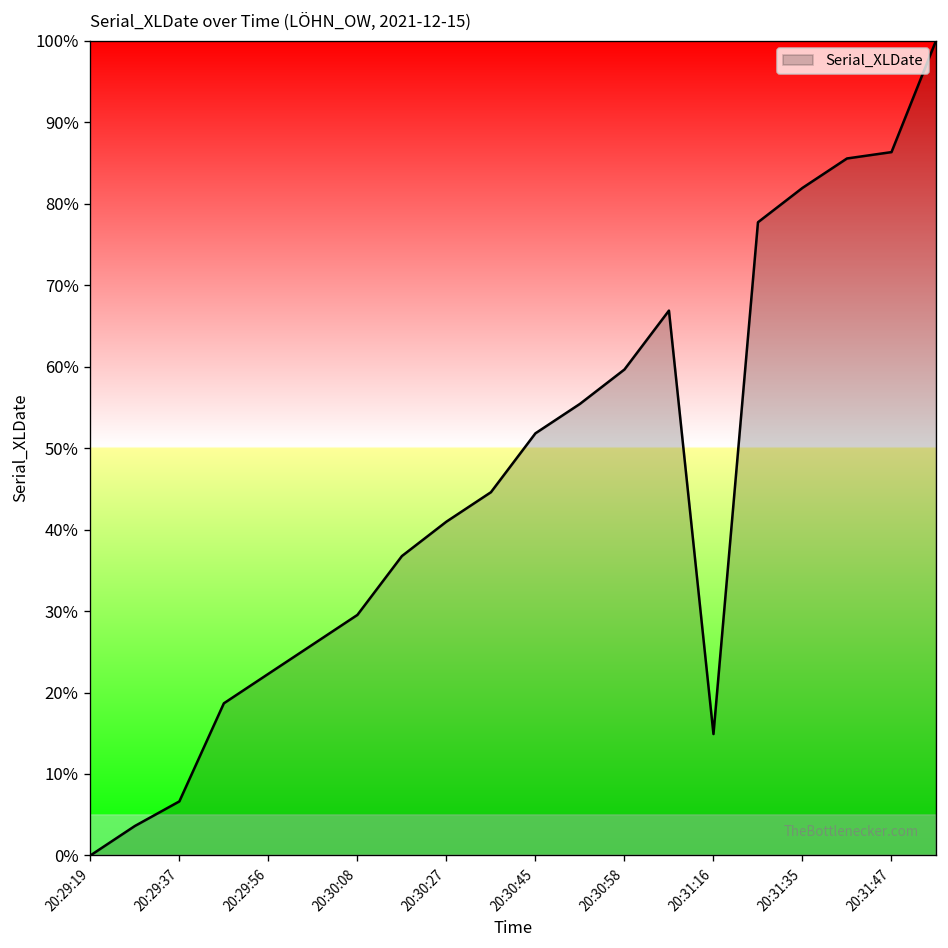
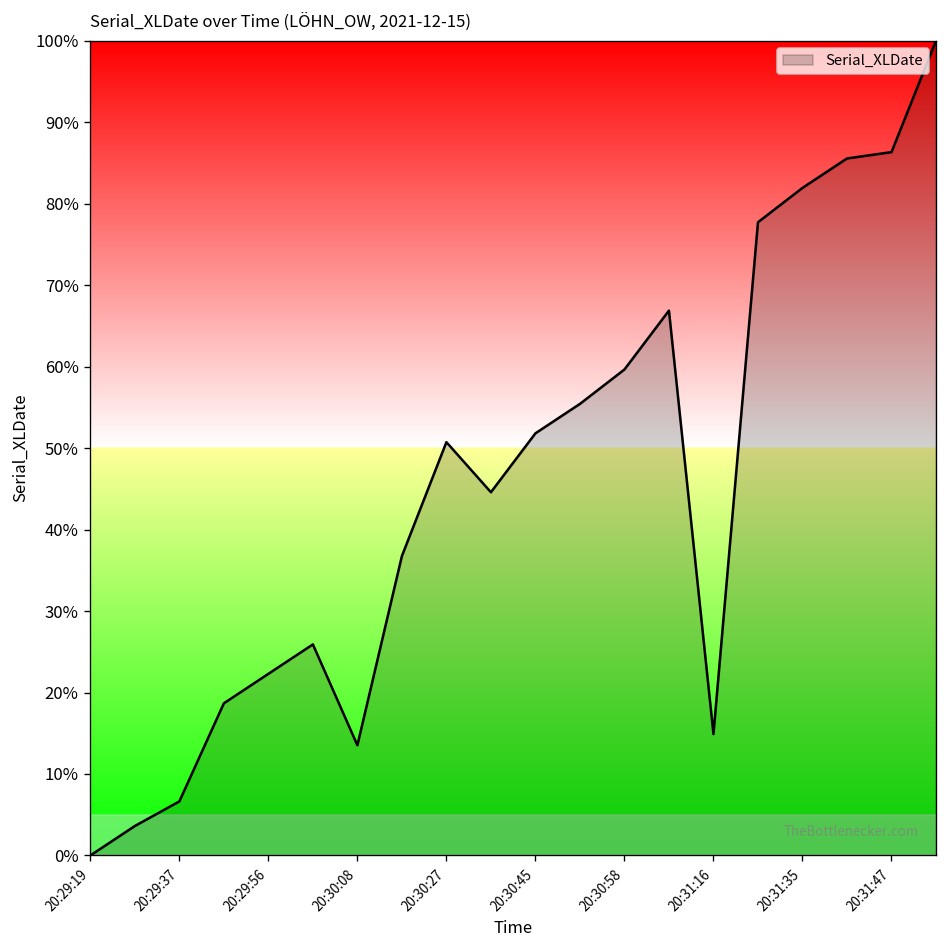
20:30:08: 30% -> 14%
20:30:27: 41% -> 51%
